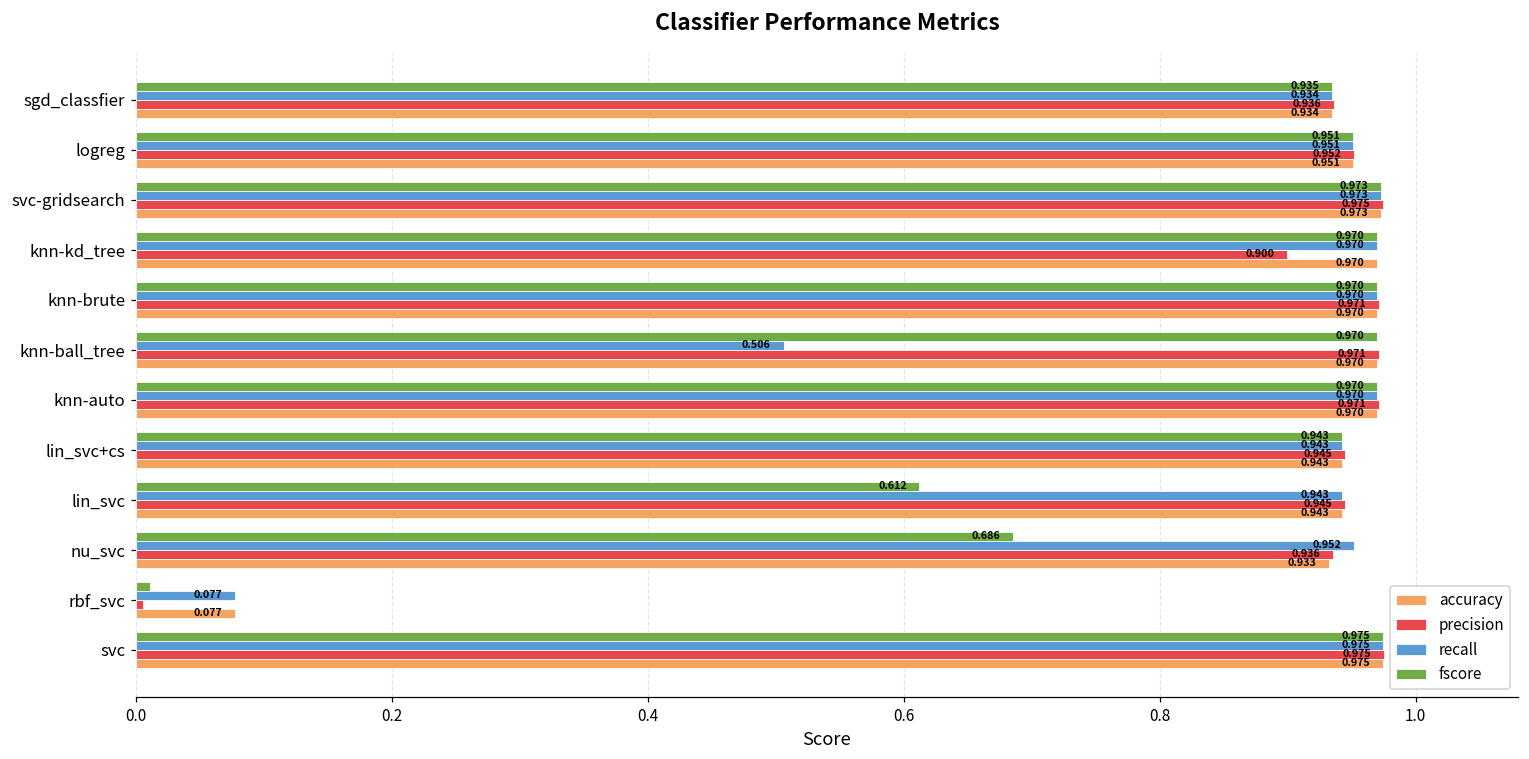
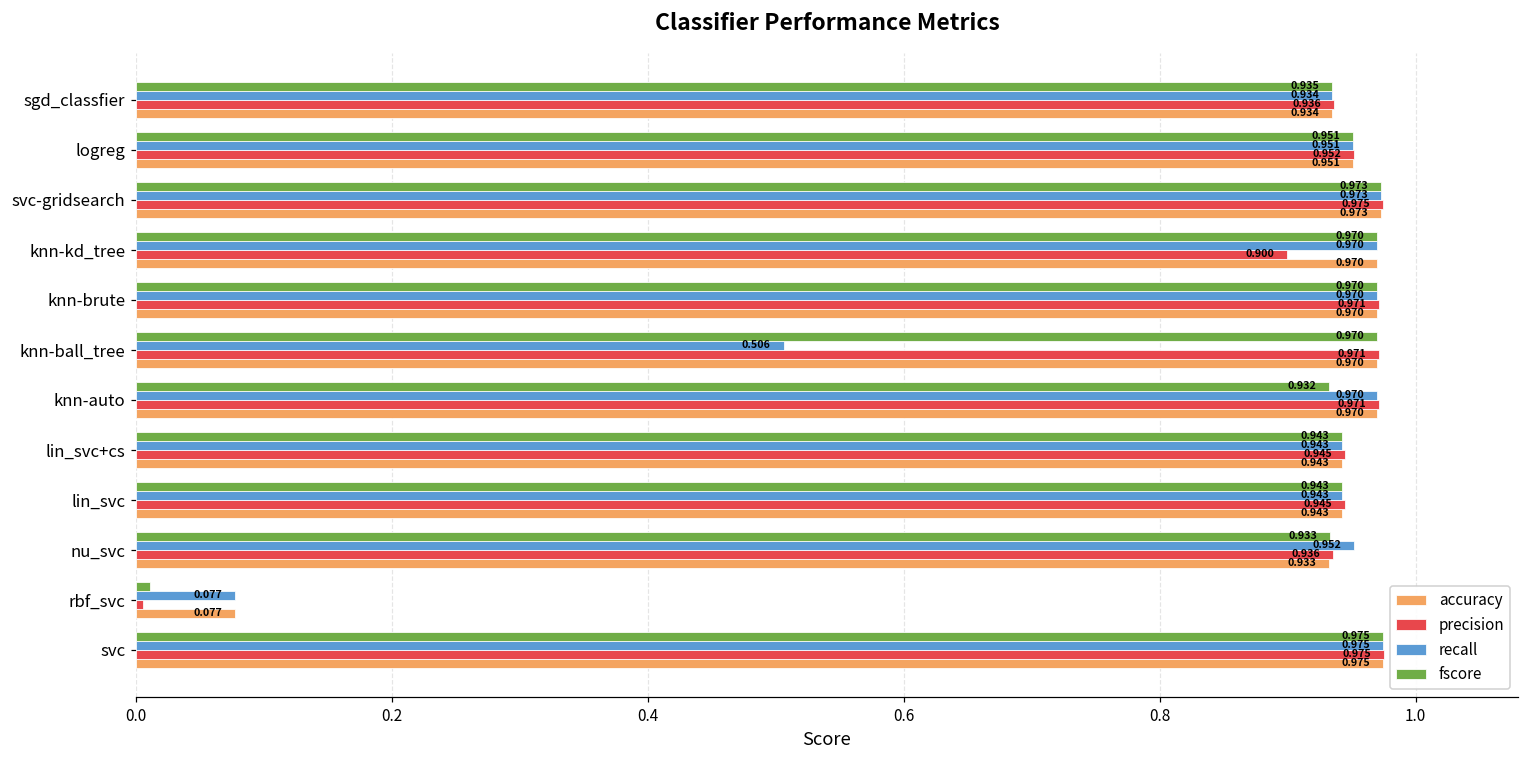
fscore, knn-auto: 0.970 -> 0.932
fscore, lin_svc: 0.612 -> 0.943
fscore, nu_svc: 0.686 -> 0.933
